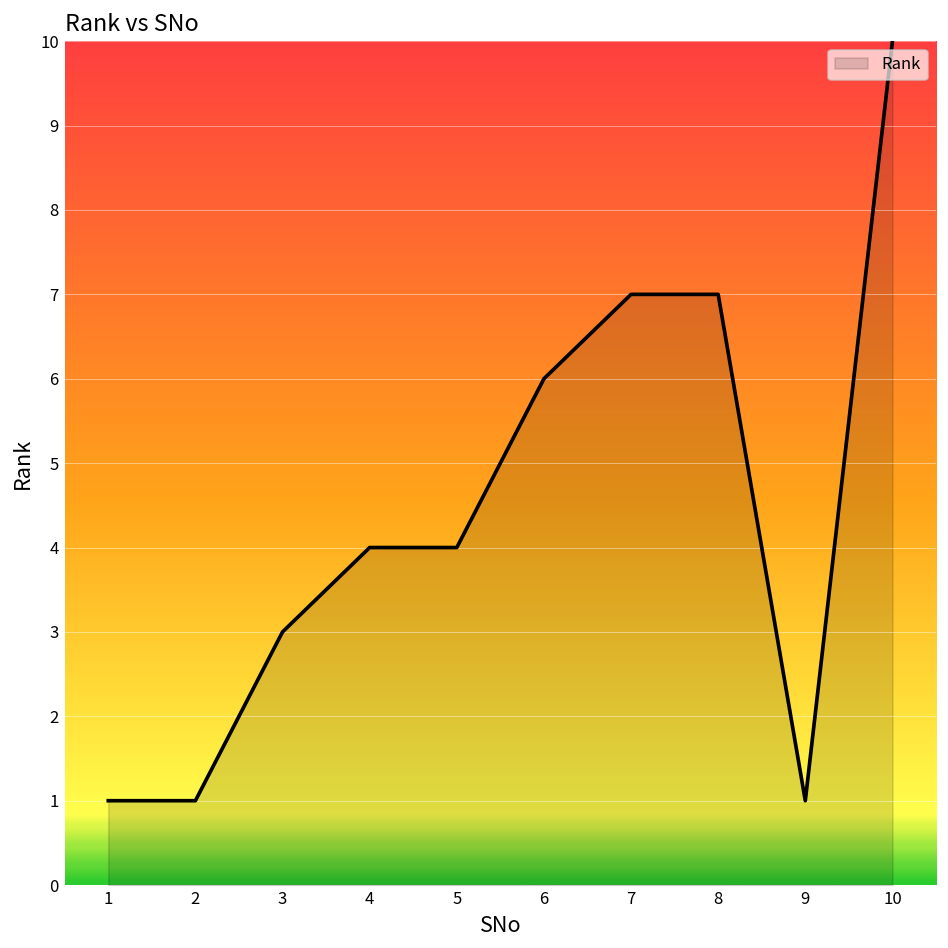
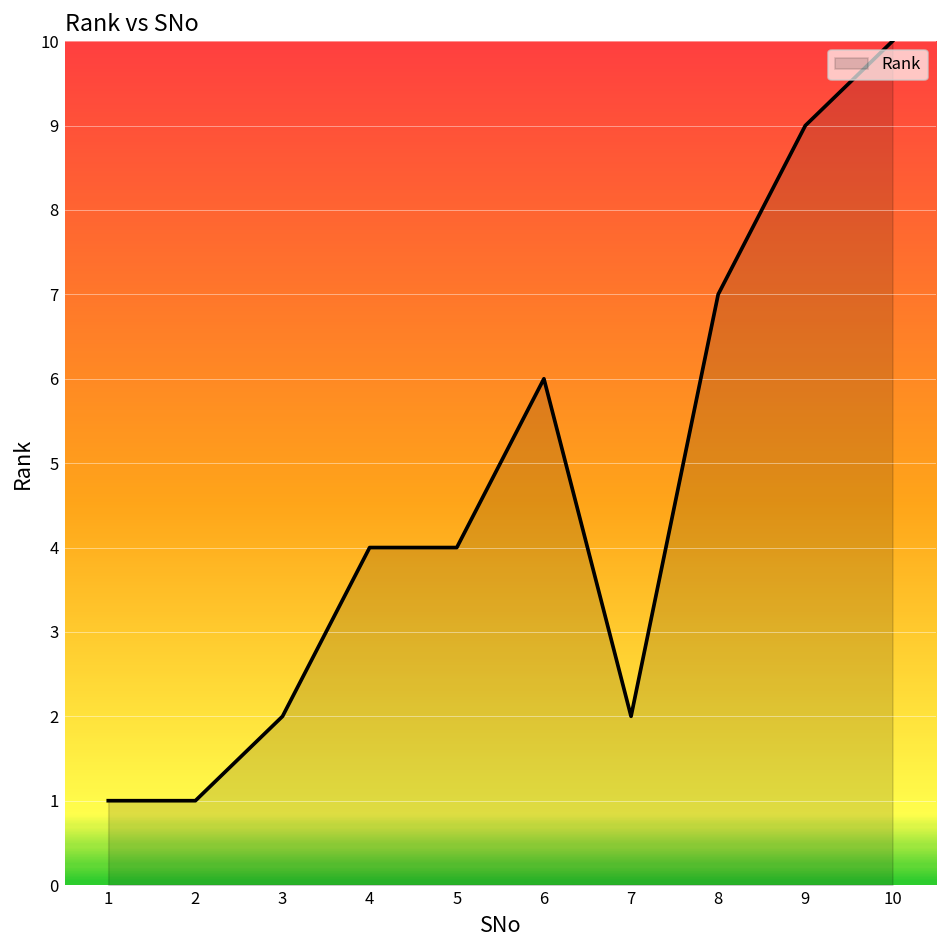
3: 3 -> 2
7: 7 -> 2
9: 1 -> 9
